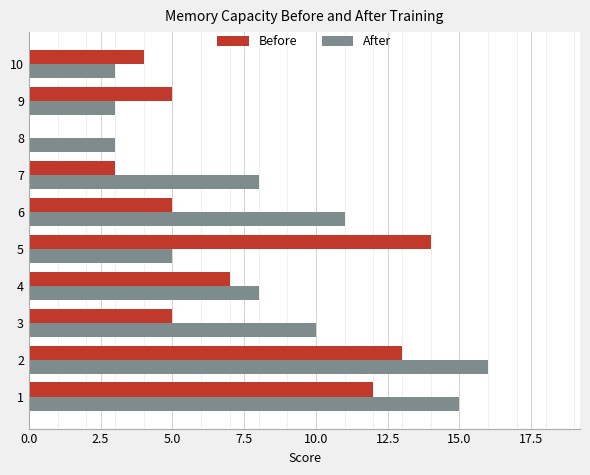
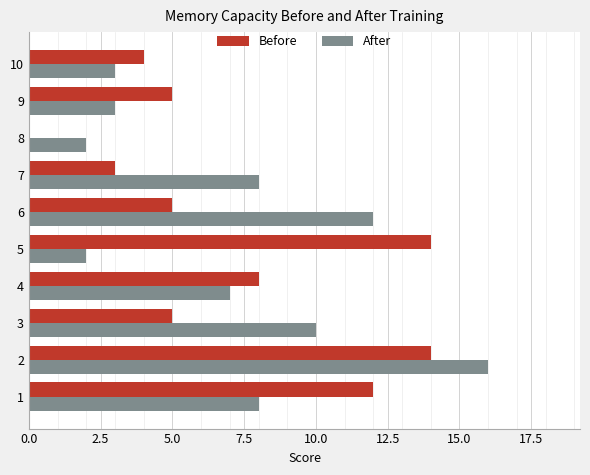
After, 8: 3 -> 2
After, 6: 11 -> 12
After, 5: 5 -> 2
Before, 4: 7 -> 8
After, 4: 8 -> 7
Before, 2: 13 -> 14
After, 1: 15 -> 8
